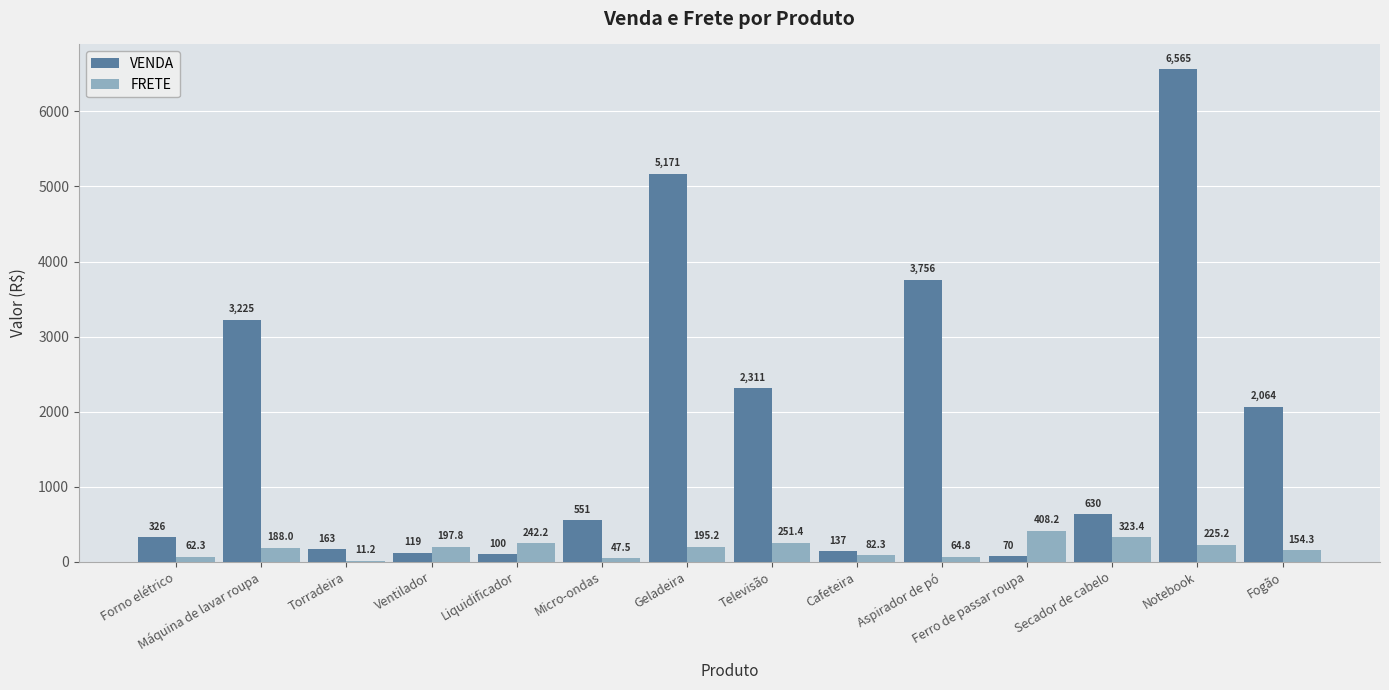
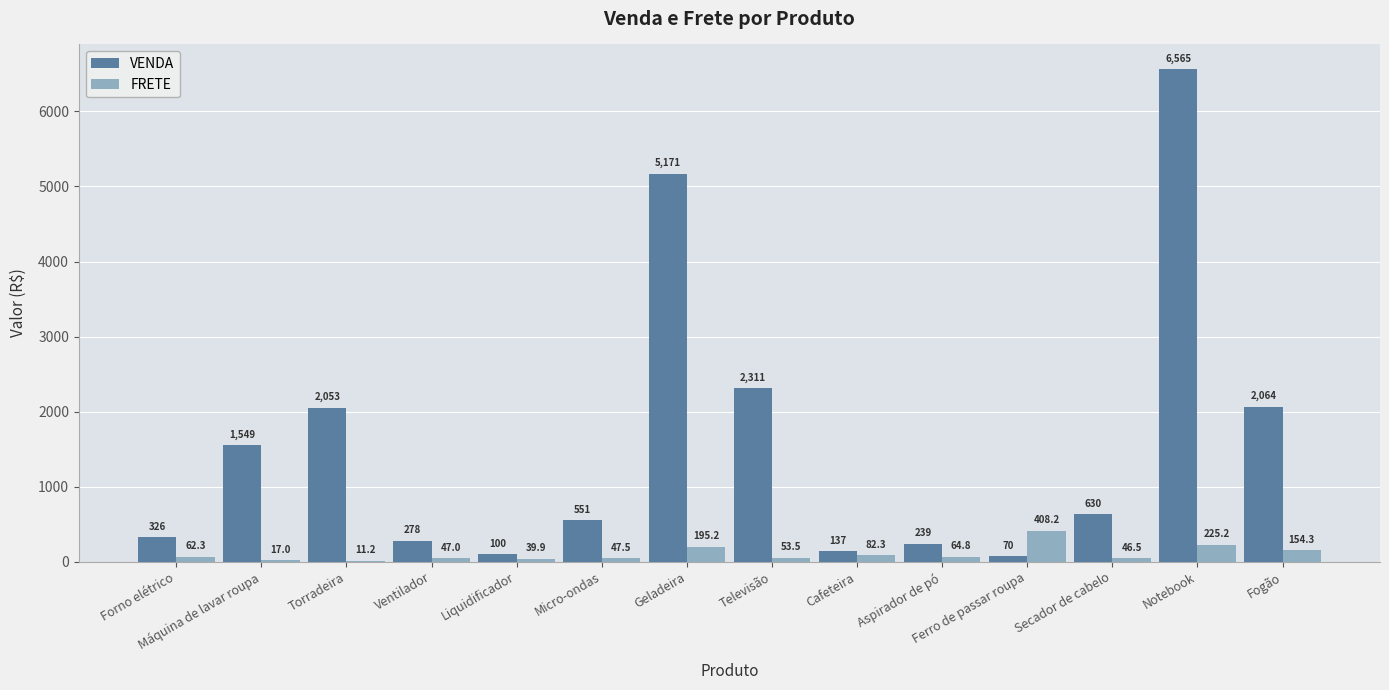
VENDA, Máquina de lavar roupa: 3,225 -> 1,549
FRETE, Máquina de lavar roupa: 188.0 -> 17.0
VENDA, Torradeira: 163 -> 2,053
VENDA, Ventilador: 119 -> 278
FRETE, Ventilador: 197.8 -> 47.0
FRETE, Liquidificador: 242.2 -> 39.9
FRETE, Televisão: 251.4 -> 53.5
VENDA, Aspirador de pó: 3,756 -> 239
FRETE, Secador de cabelo: 323.4 -> 46.5
